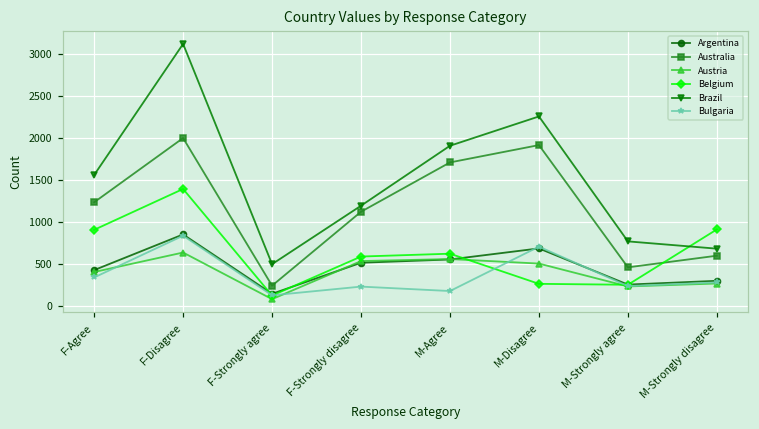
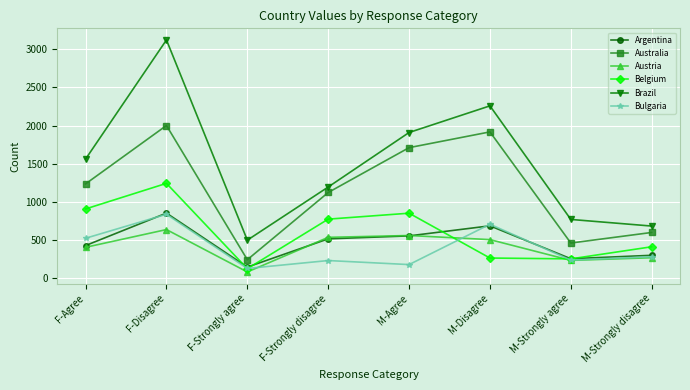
Bulgaria, F-Agree: 300 -> 500
Belgium, F-Disagree: 1400 -> 1200
Belgium, F-Strongly disagree: 600 -> 800
Belgium, M-Agree: 600 -> 800
Belgium, M-Strongly disagree: 900 -> 400
